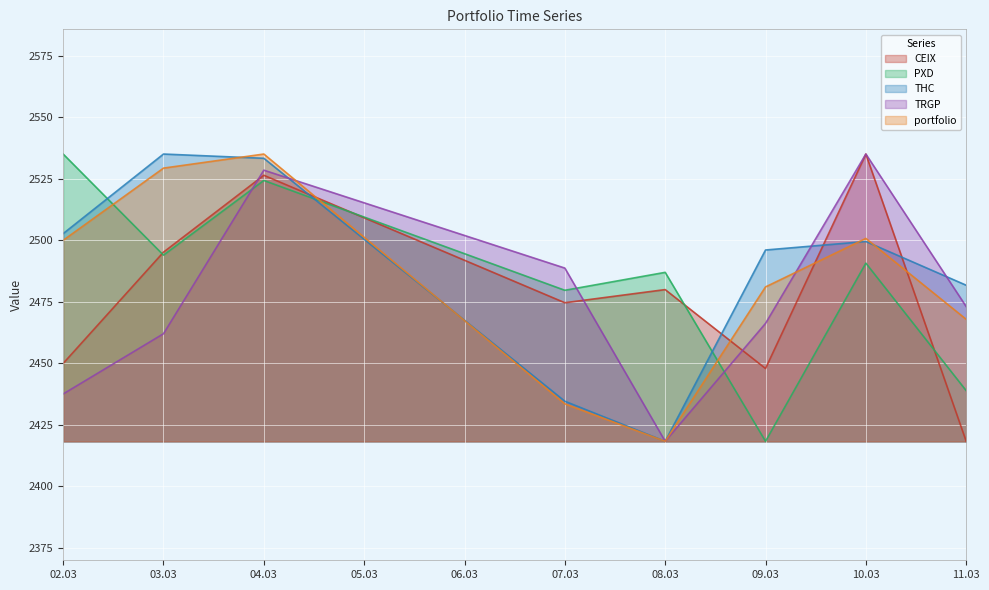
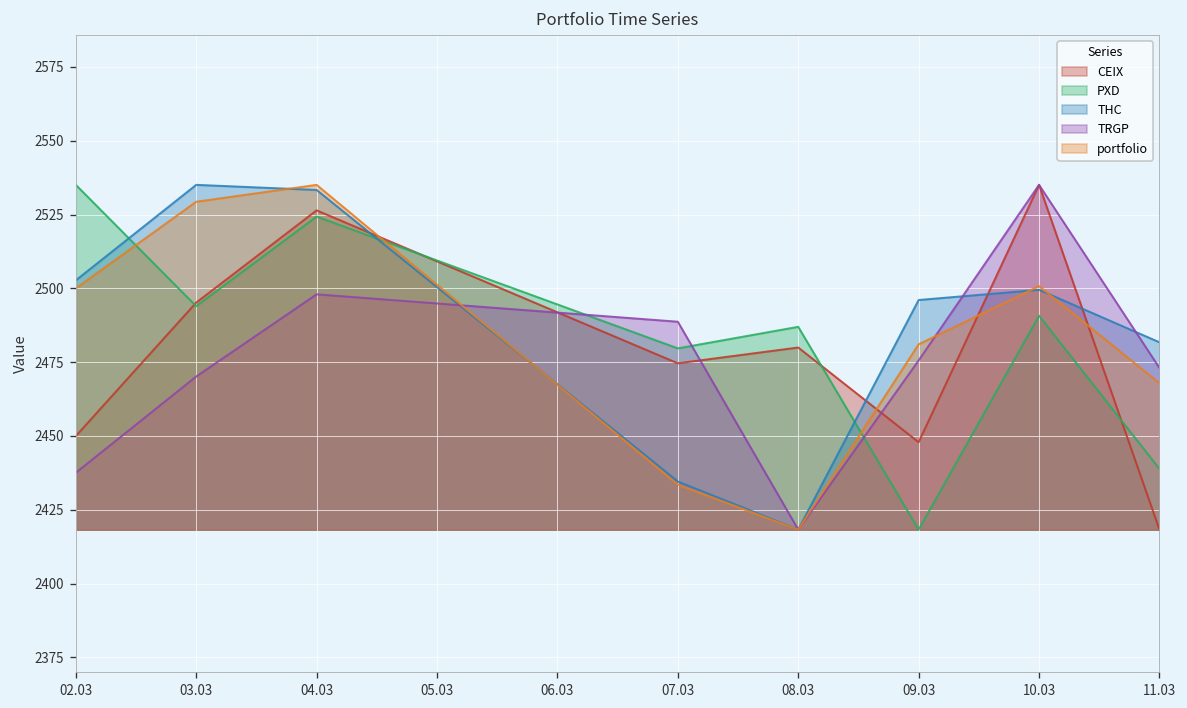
TRGP, 03.03: 2462 -> 2470
TRGP, 04.03: 2529 -> 2498
TRGP, 09.03: 2466 -> 2476
